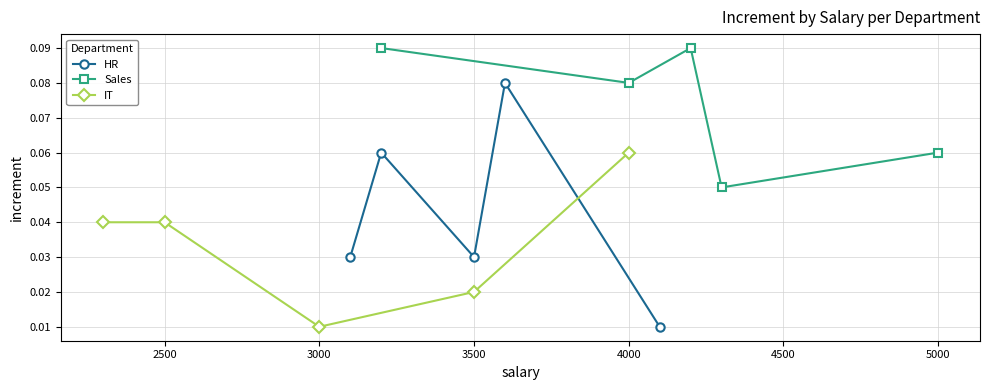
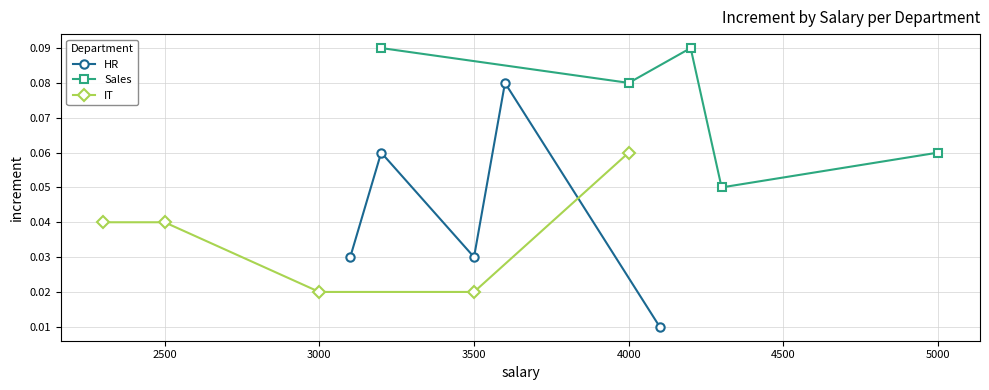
IT, 3000: 0.01 -> 0.02
